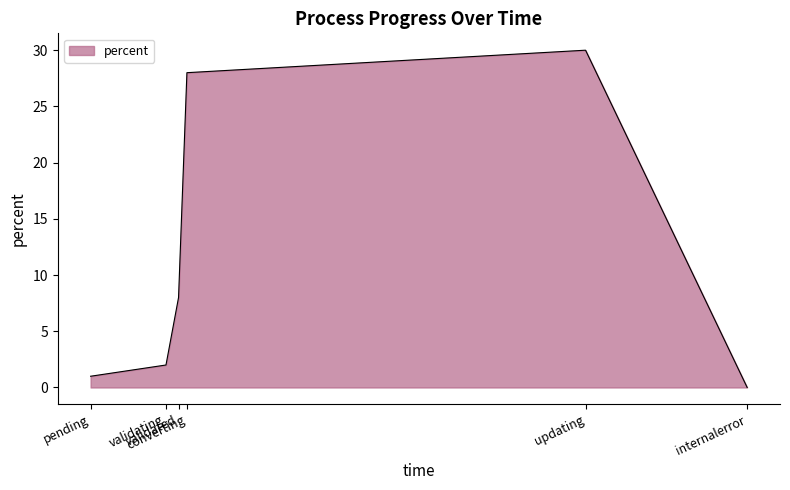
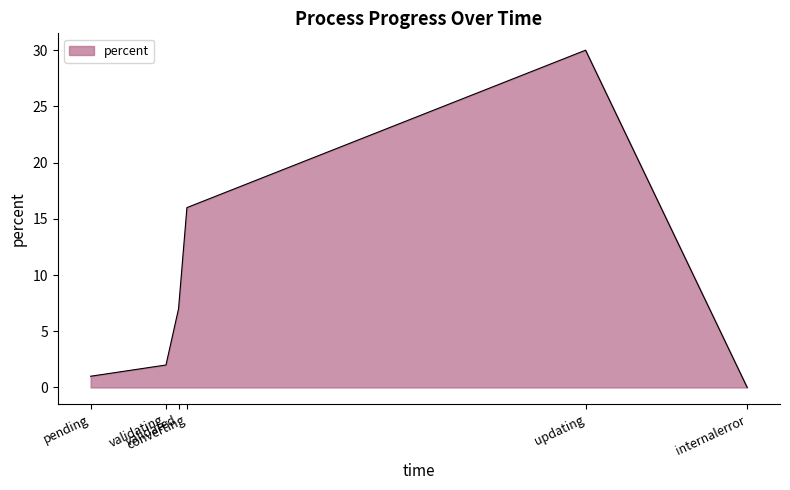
validated: 8 -> 7
converting: 28 -> 16
